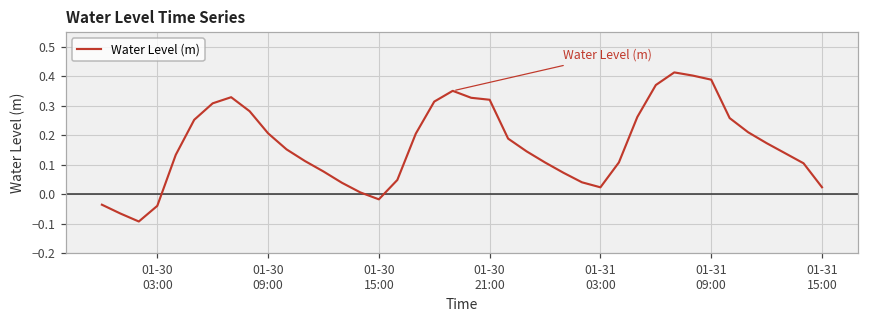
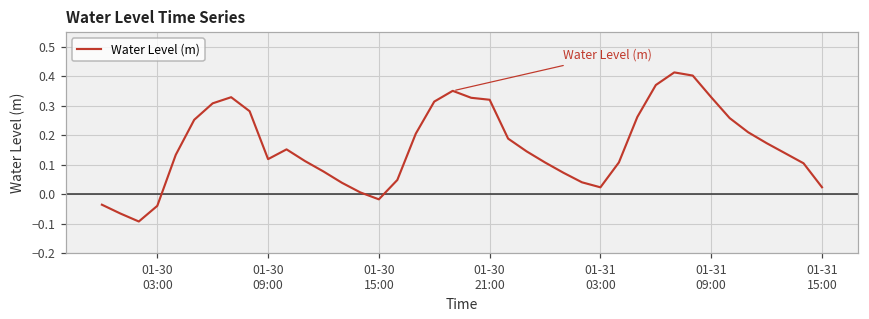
01-30 09:00: 0.21 -> 0.12
01-31 09:00: 0.39 -> 0.33
